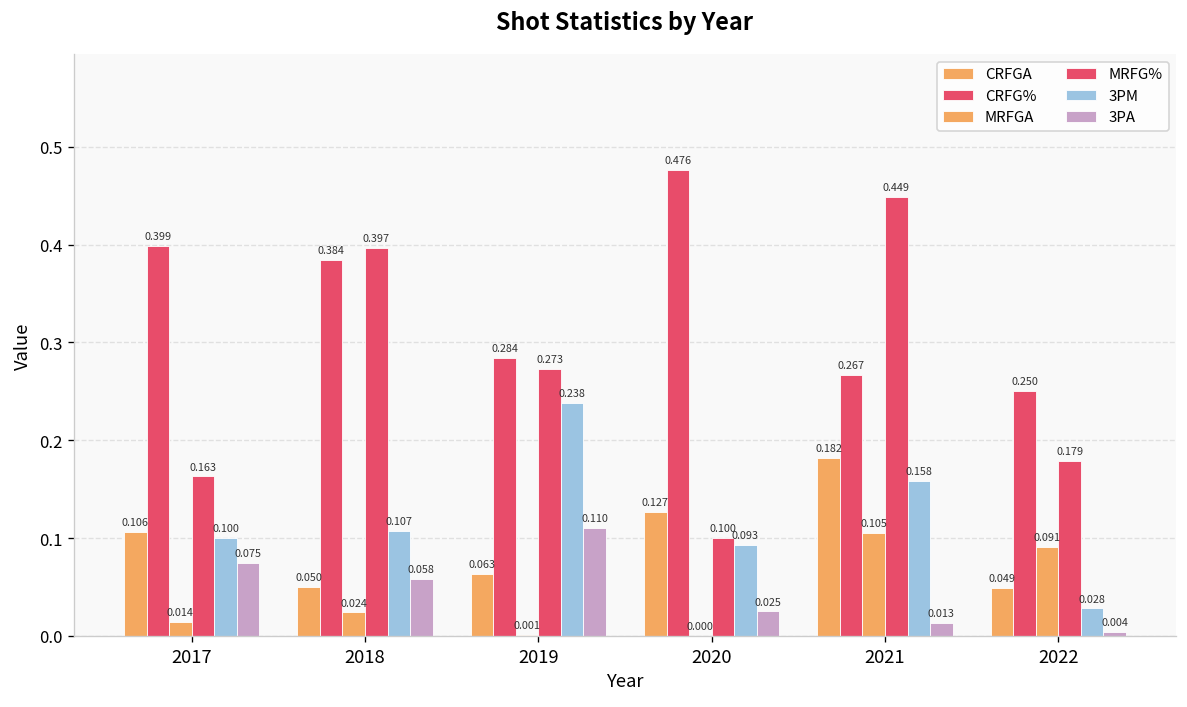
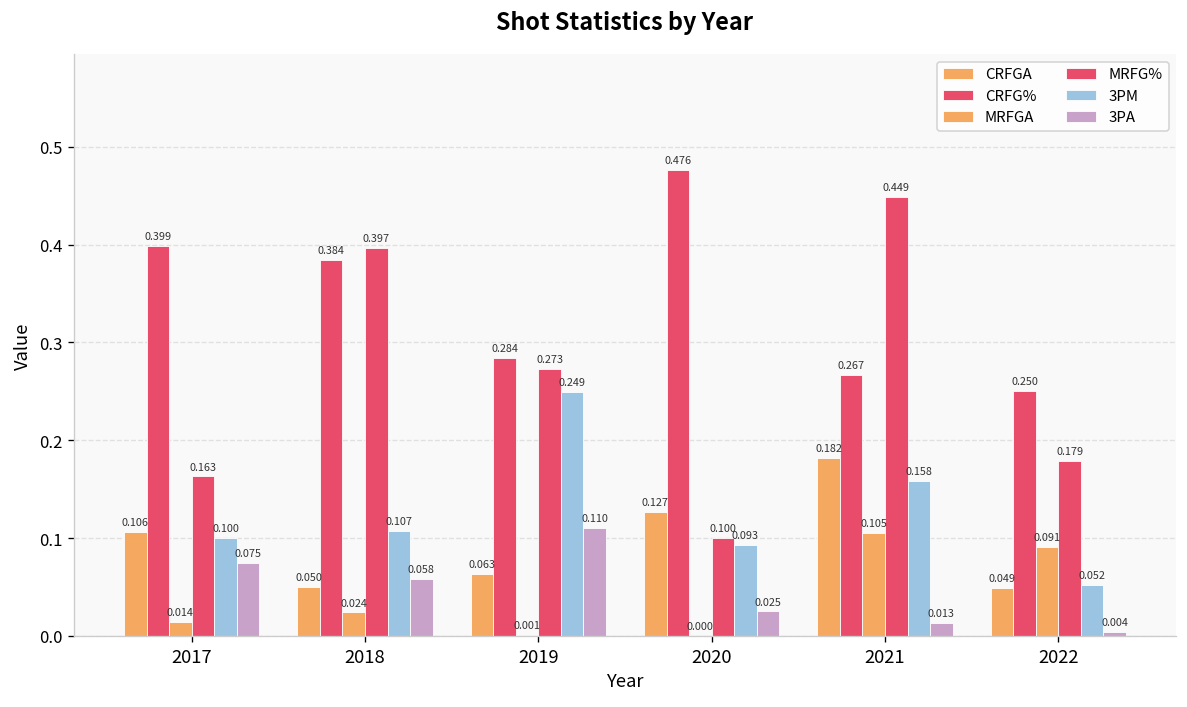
3PM, 2019: 0.238 -> 0.249
3PM, 2022: 0.028 -> 0.052
